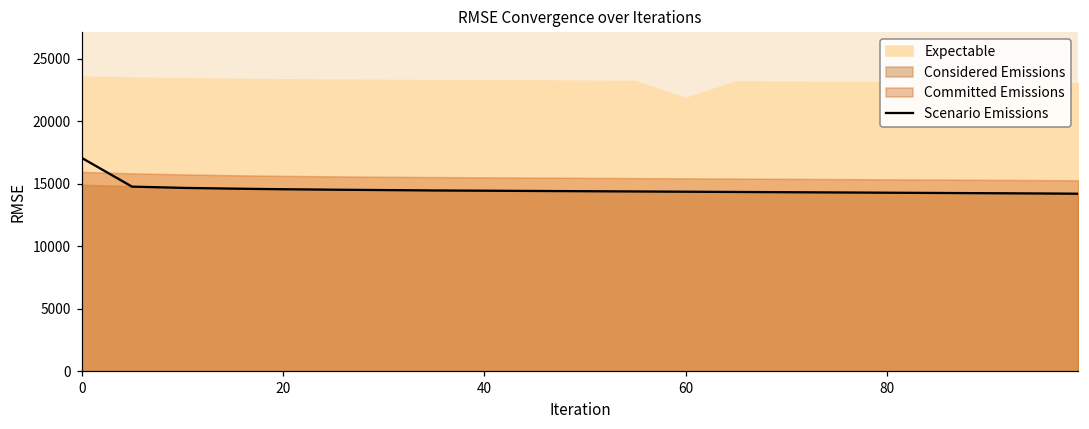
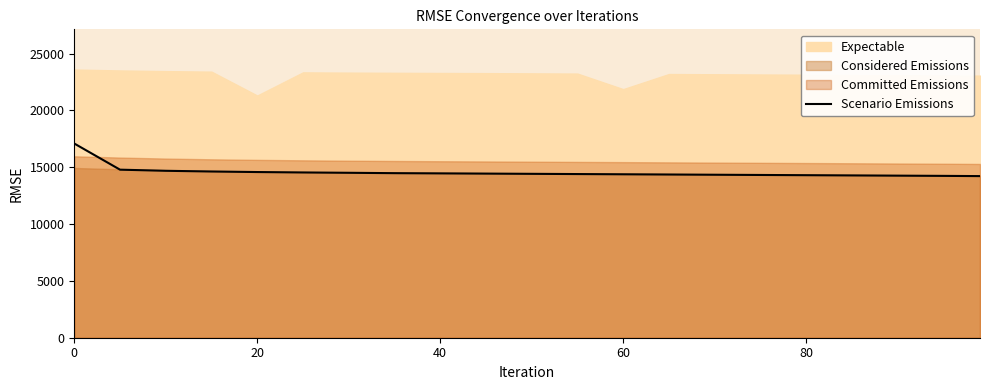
Expectable, 20: 23400 -> 21300
